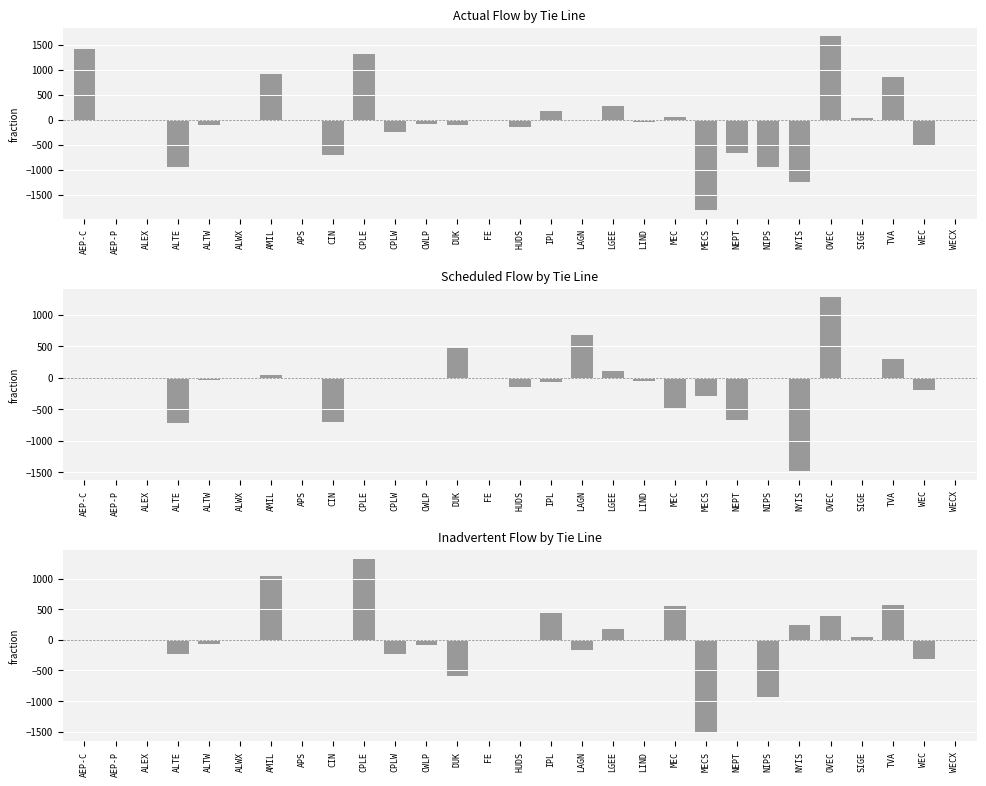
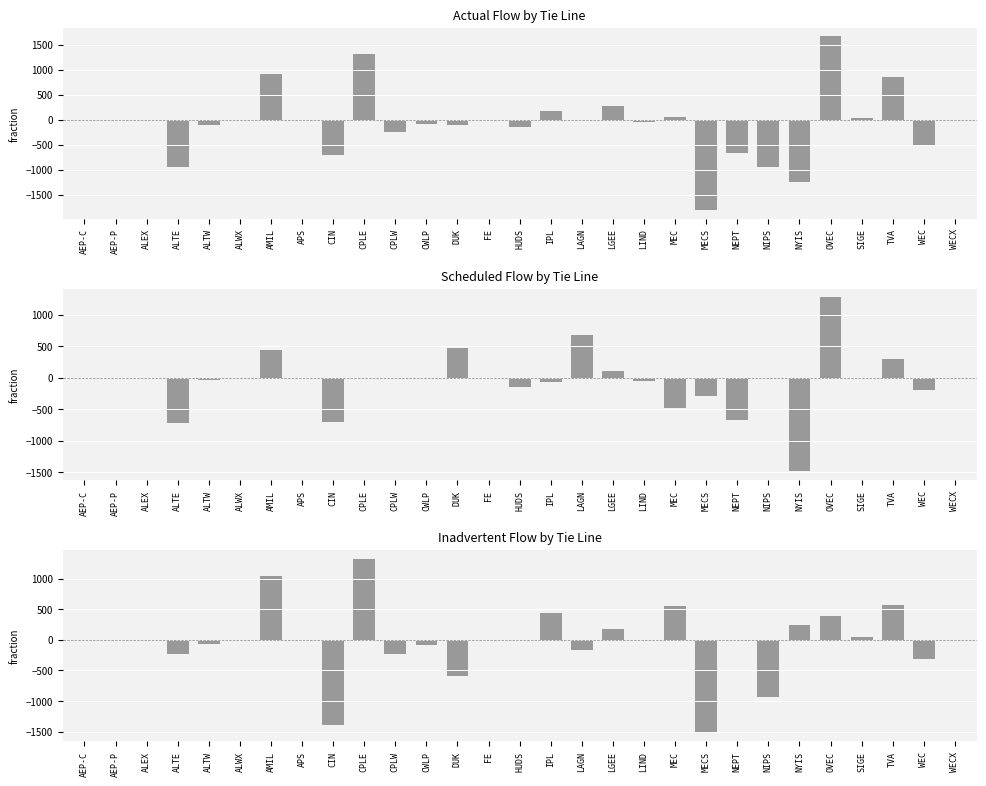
Actual Flow by Tie Line, AEP-C: 1400 -> 0
Scheduled Flow by Tie Line, AMIL: 0 -> 400
Inadvertent Flow by Tie Line, CIN: 0 -> -1400
